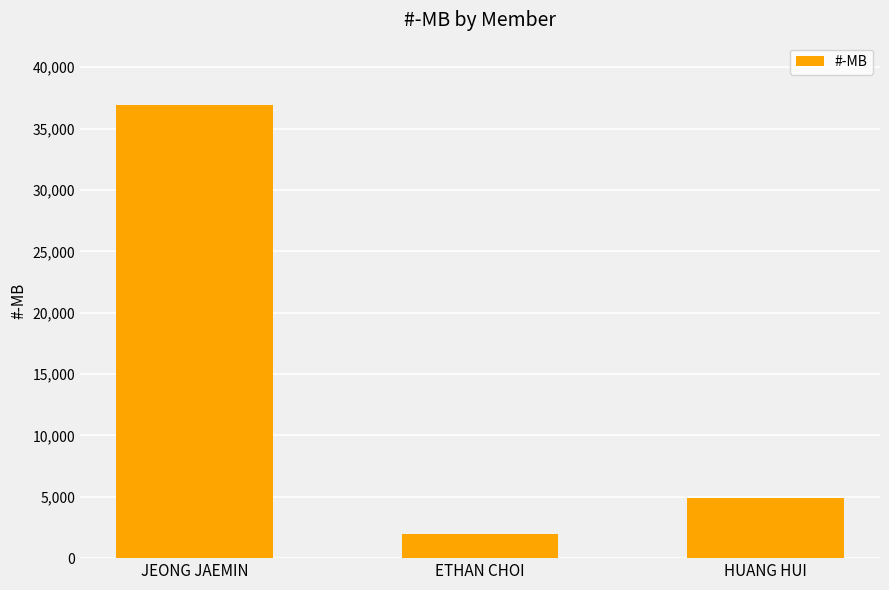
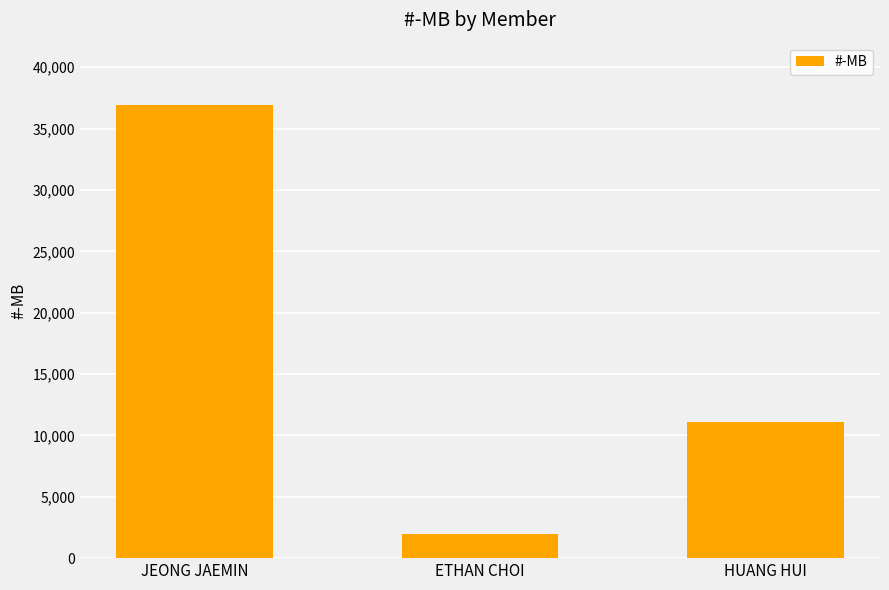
HUANG HUI: 4,900 -> 11,100
